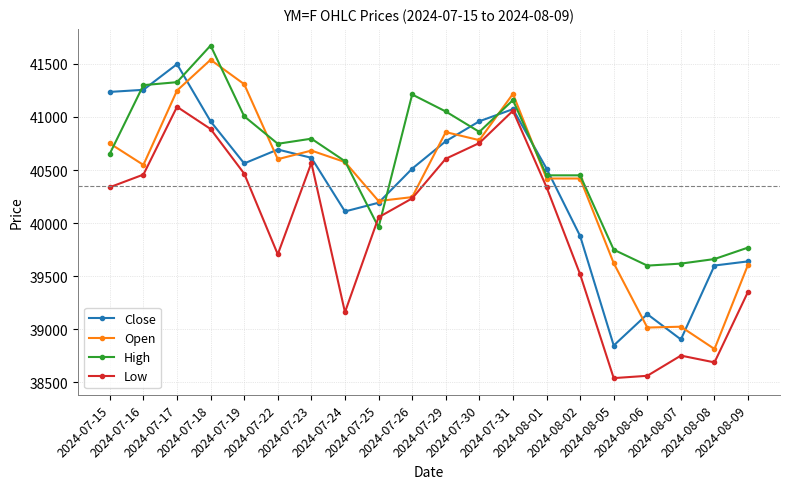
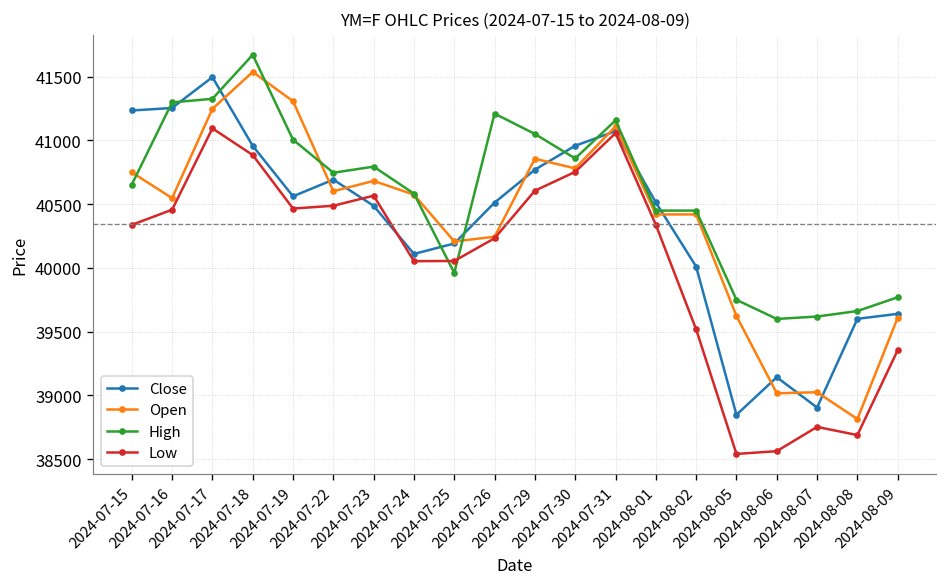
Low, 2024-07-22: 39710 -> 40490
Close, 2024-07-23: 40620 -> 40490
Low, 2024-07-24: 39160 -> 40050
Open, 2024-07-31: 41220 -> 41110
Close, 2024-08-02: 39880 -> 40010
